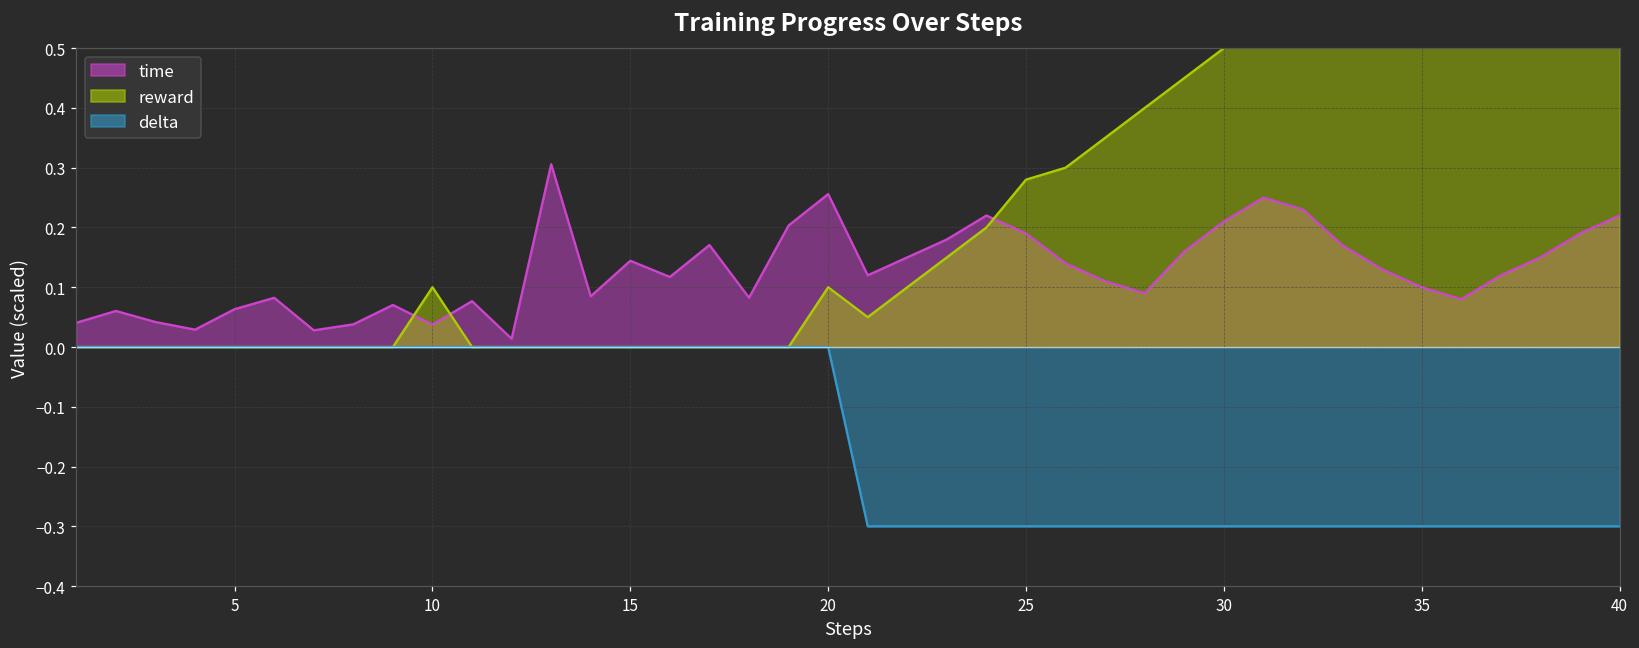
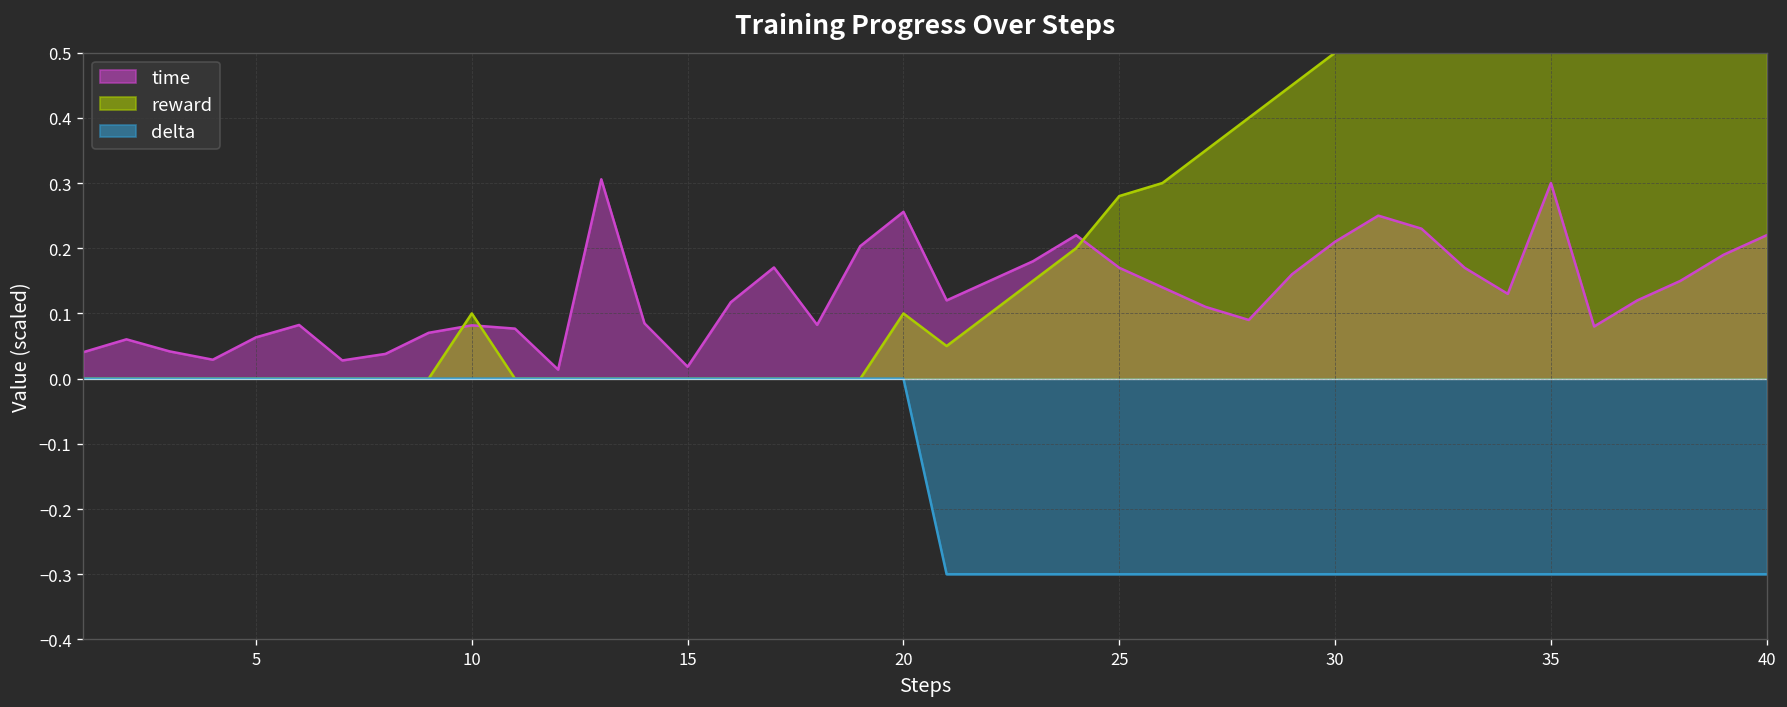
time, 10: 0.04 -> 0.08
time, 15: 0.14 -> 0.02
time, 25: 0.19 -> 0.17
time, 35: 0.10 -> 0.30
